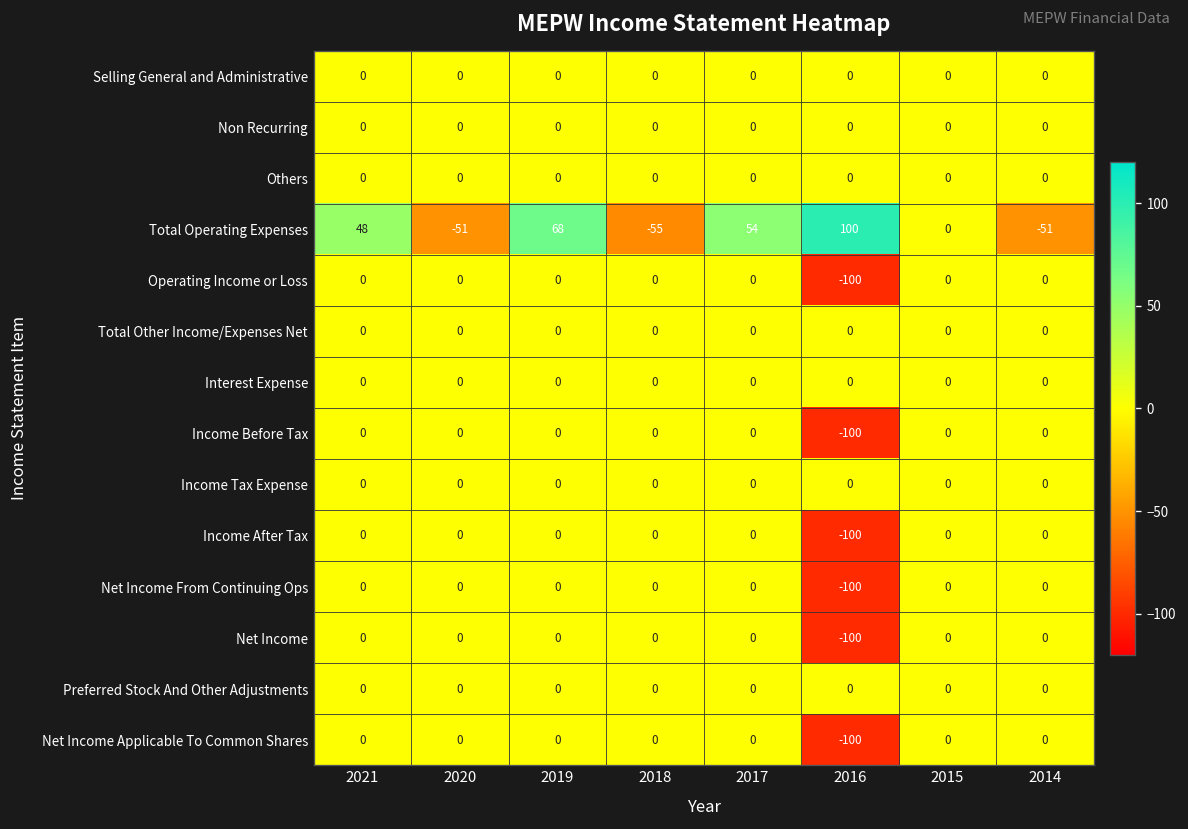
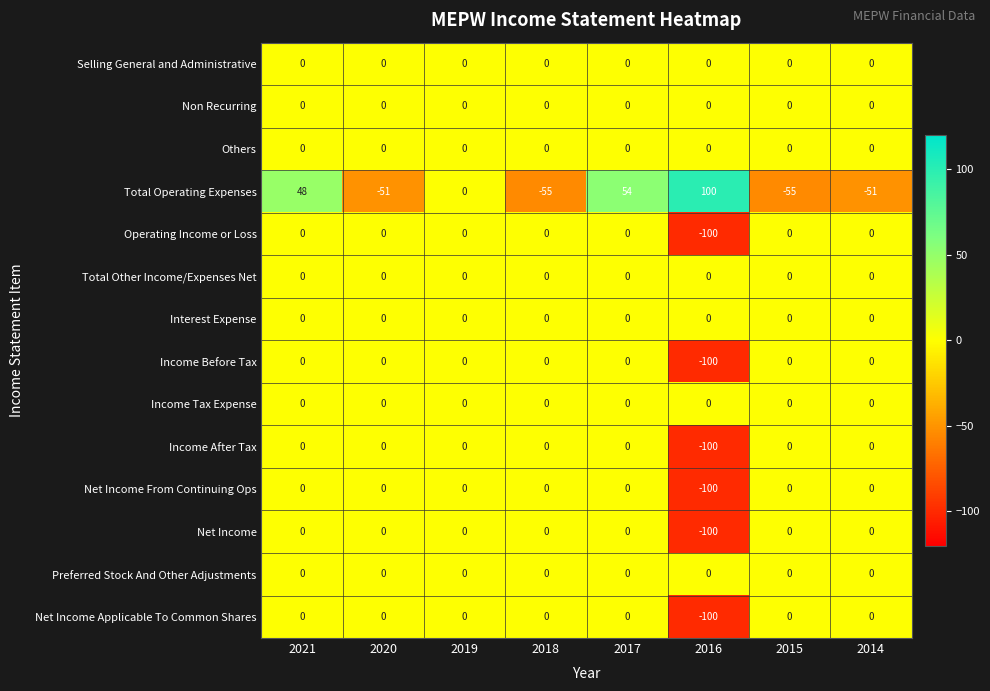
Total Operating Expenses, 2019: 68 -> 0
Total Operating Expenses, 2015: 0 -> -55
